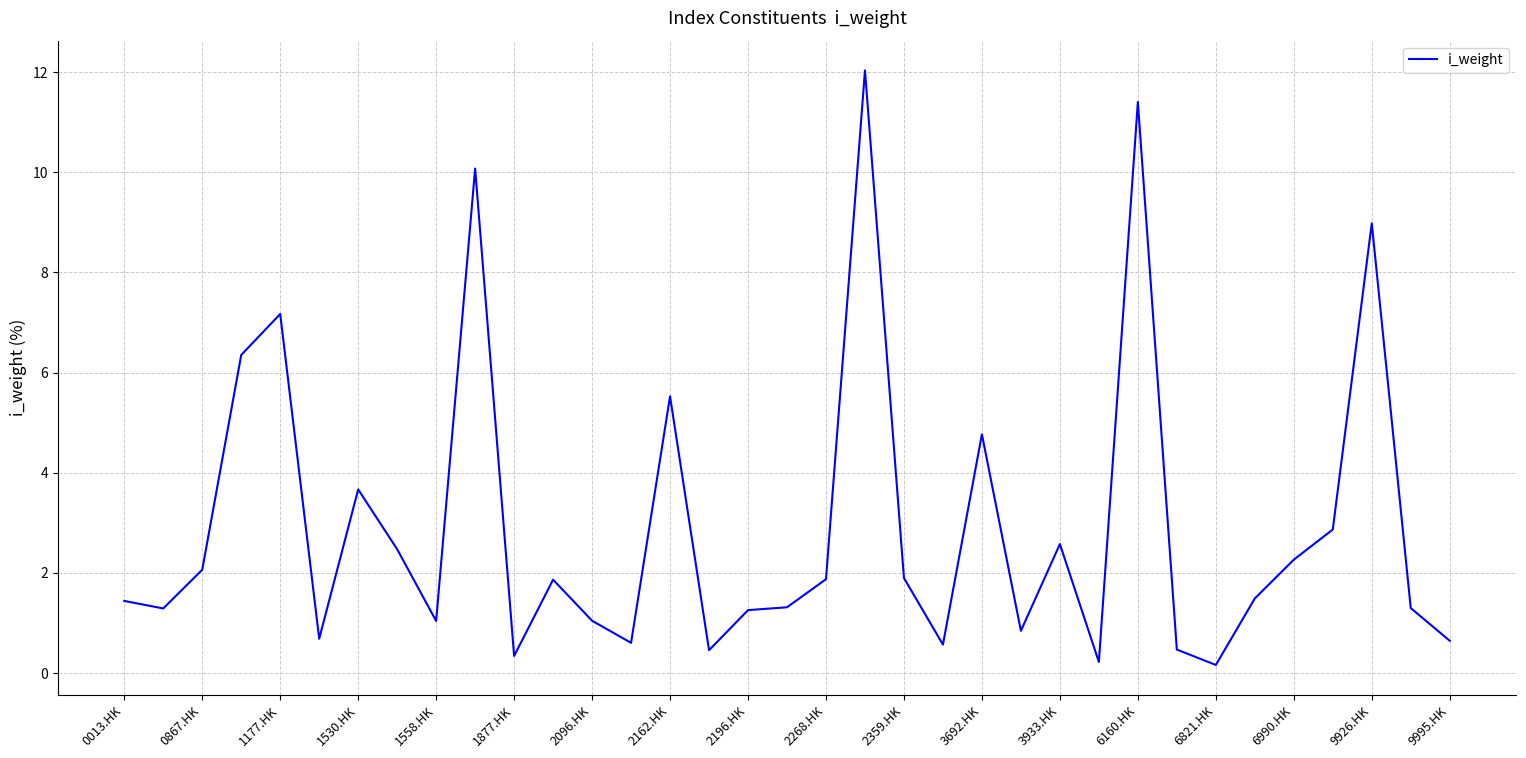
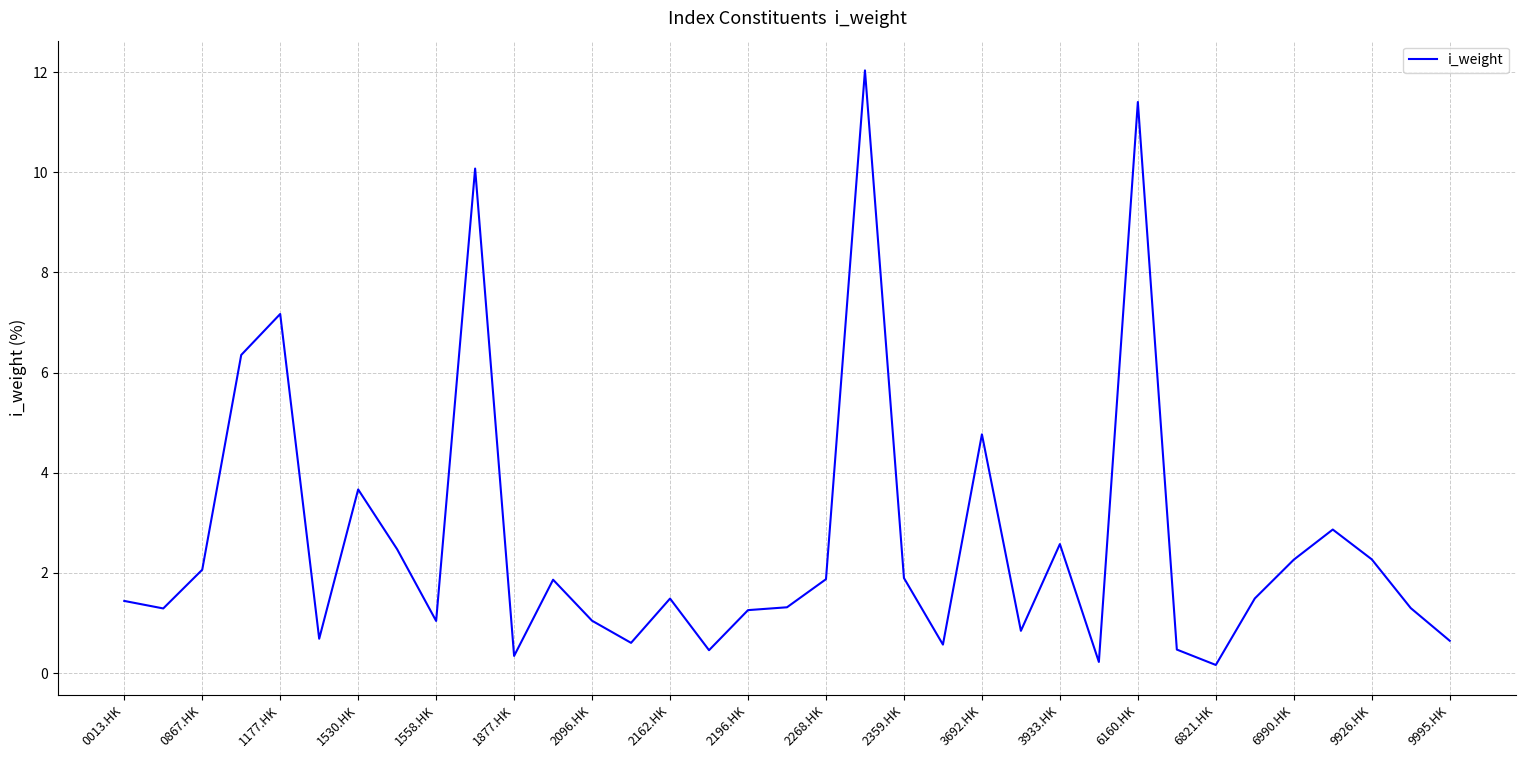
2162.HK: 5.5 -> 1.5
9926.HK: 9.0 -> 2.3
